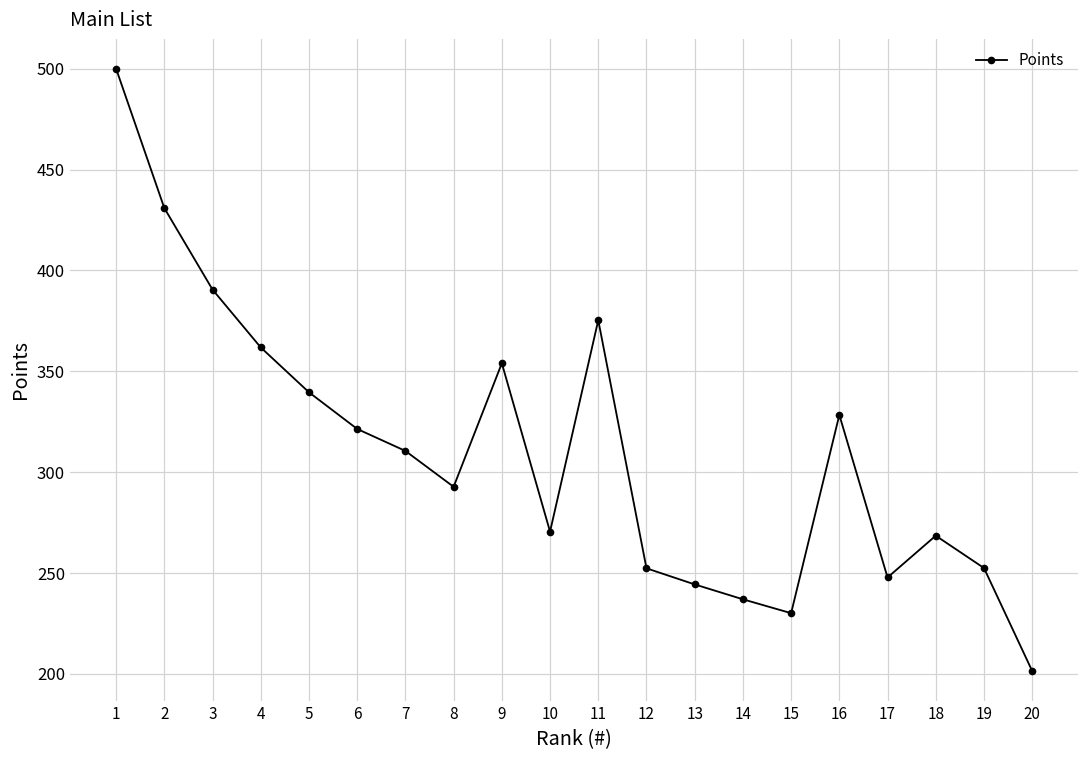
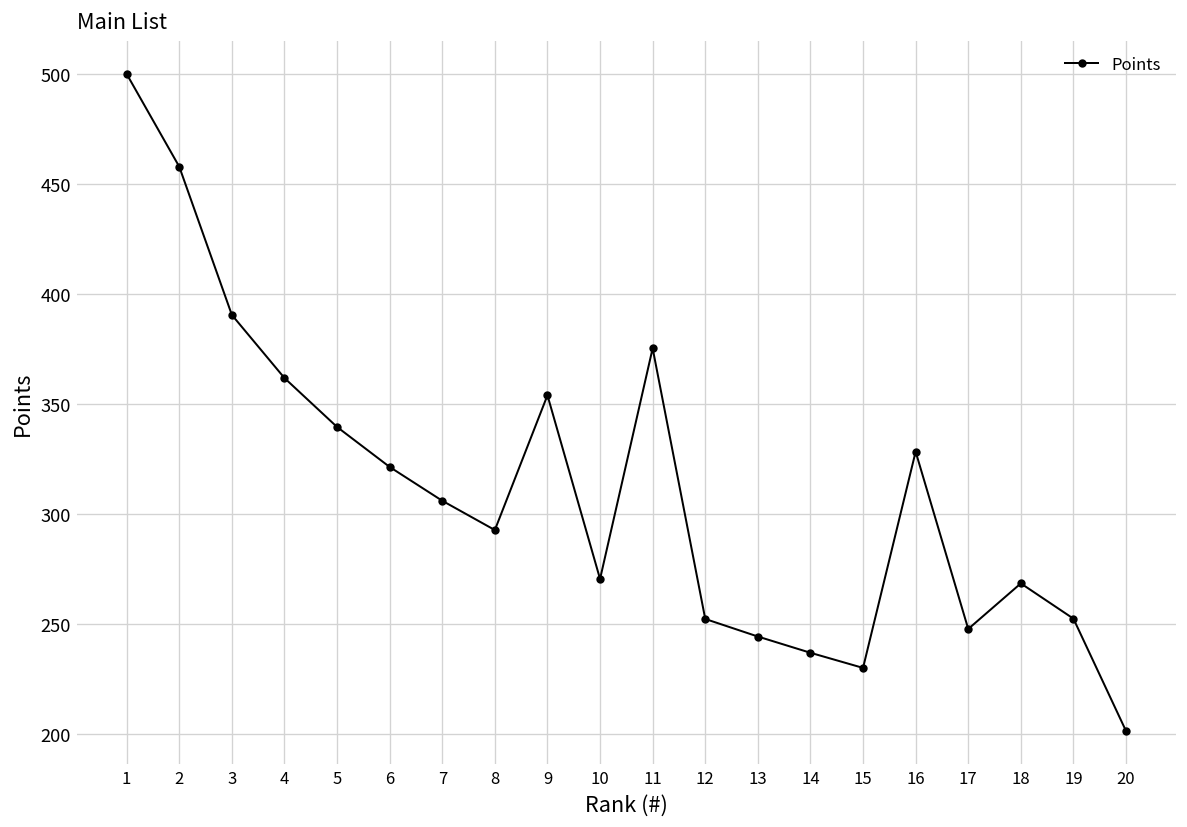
2: 431 -> 458
7: 311 -> 306
